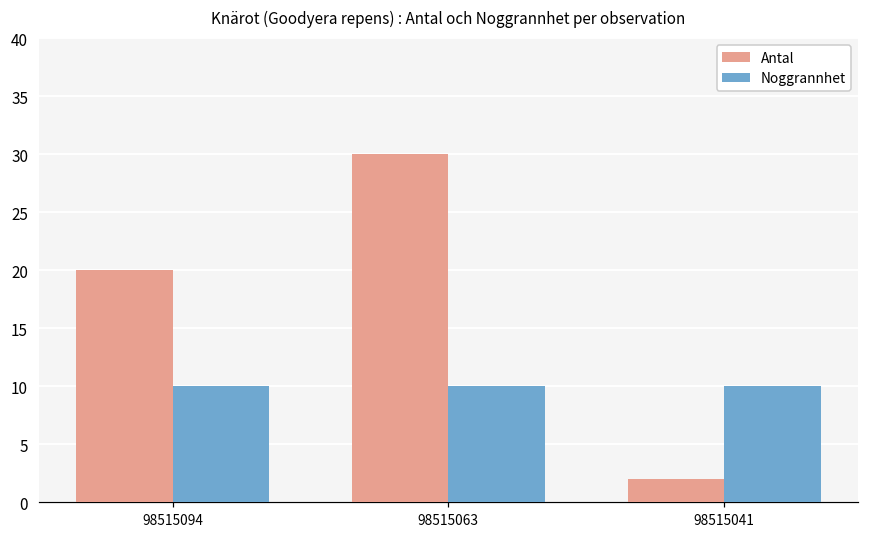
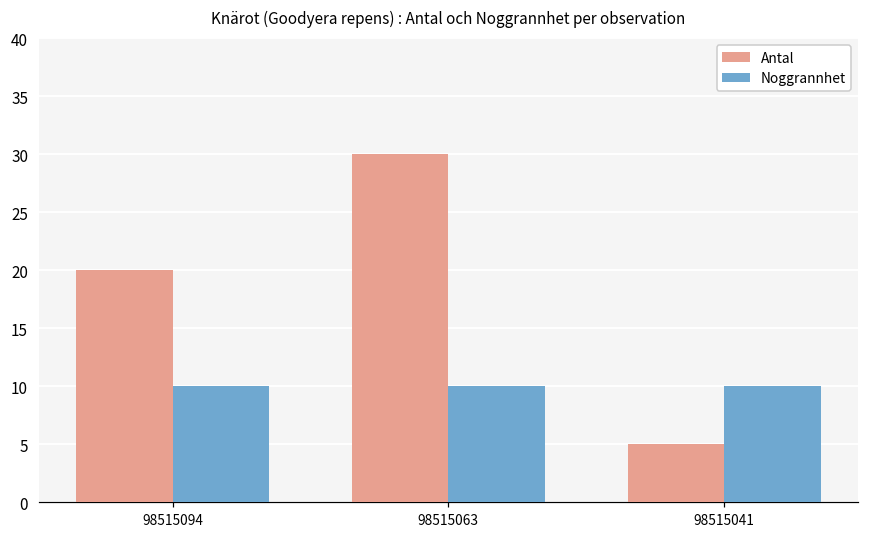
Antal, 98515041: 2 -> 5
